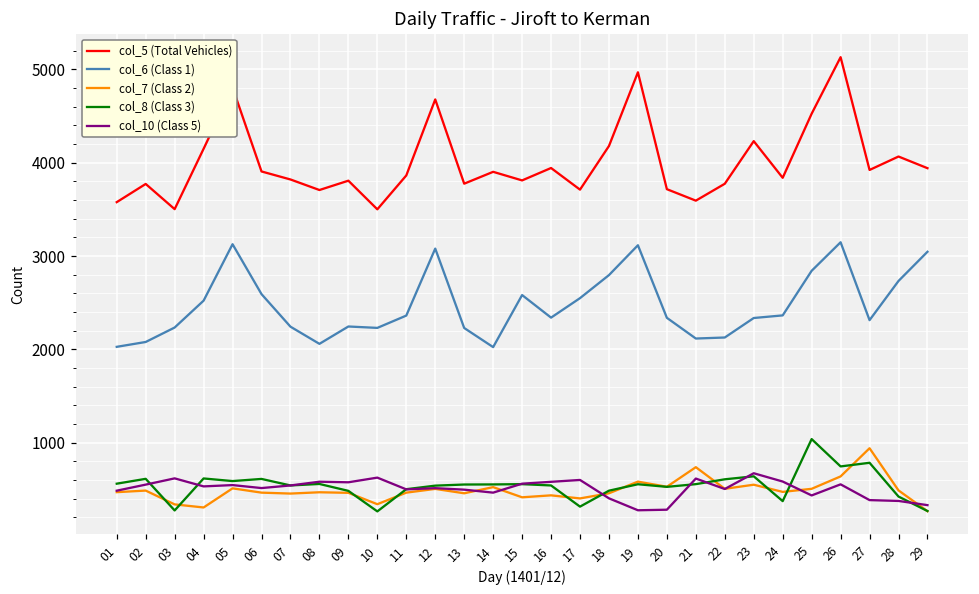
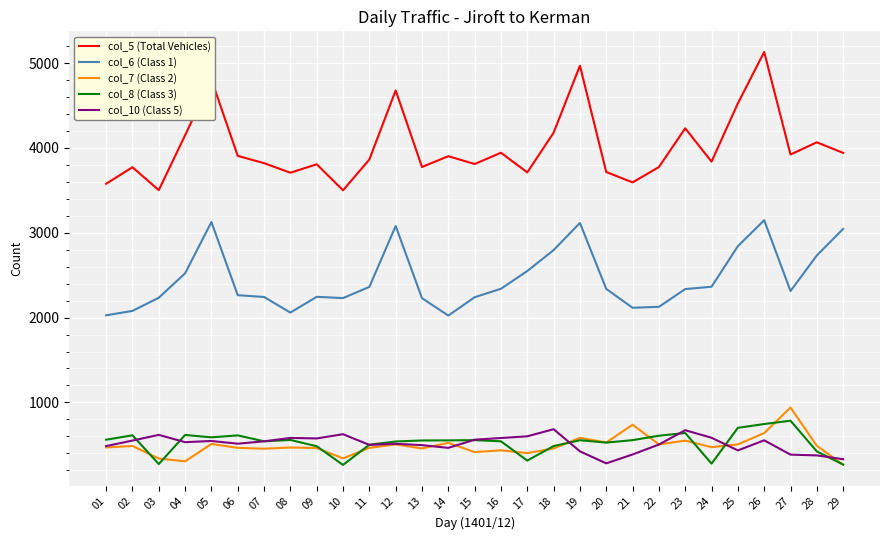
col_6 (Class 1), 06: 2600 -> 2300
col_6 (Class 1), 15: 2600 -> 2200
col_10 (Class 5), 18: 400 -> 700
col_10 (Class 5), 19: 300 -> 400
col_10 (Class 5), 21: 600 -> 400
col_8 (Class 3), 24: 400 -> 300
col_8 (Class 3), 25: 1000 -> 700
